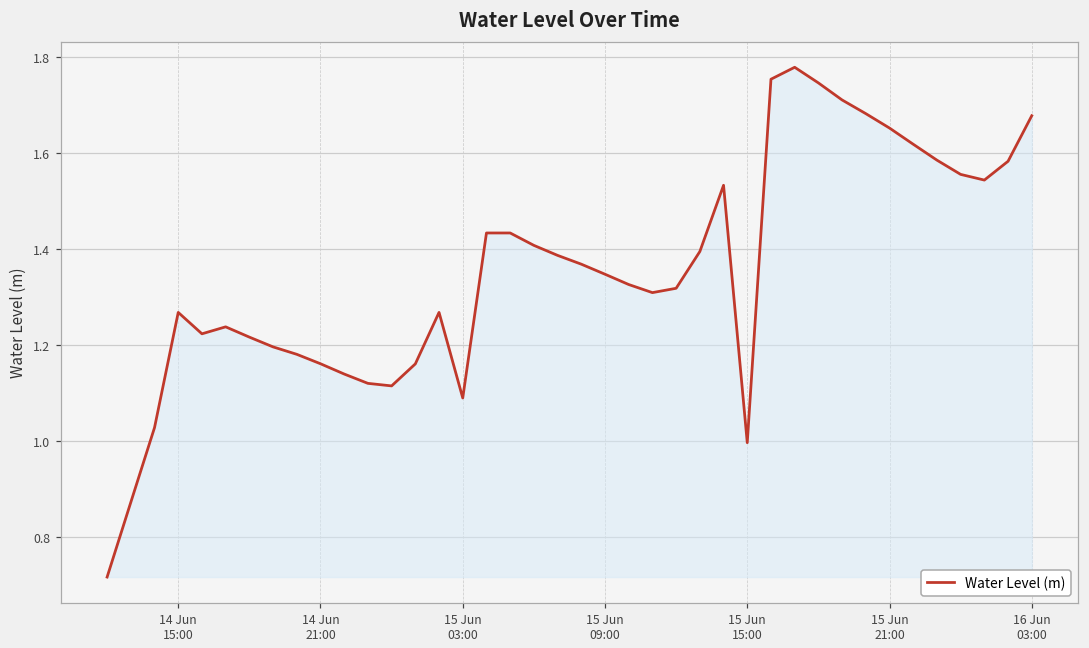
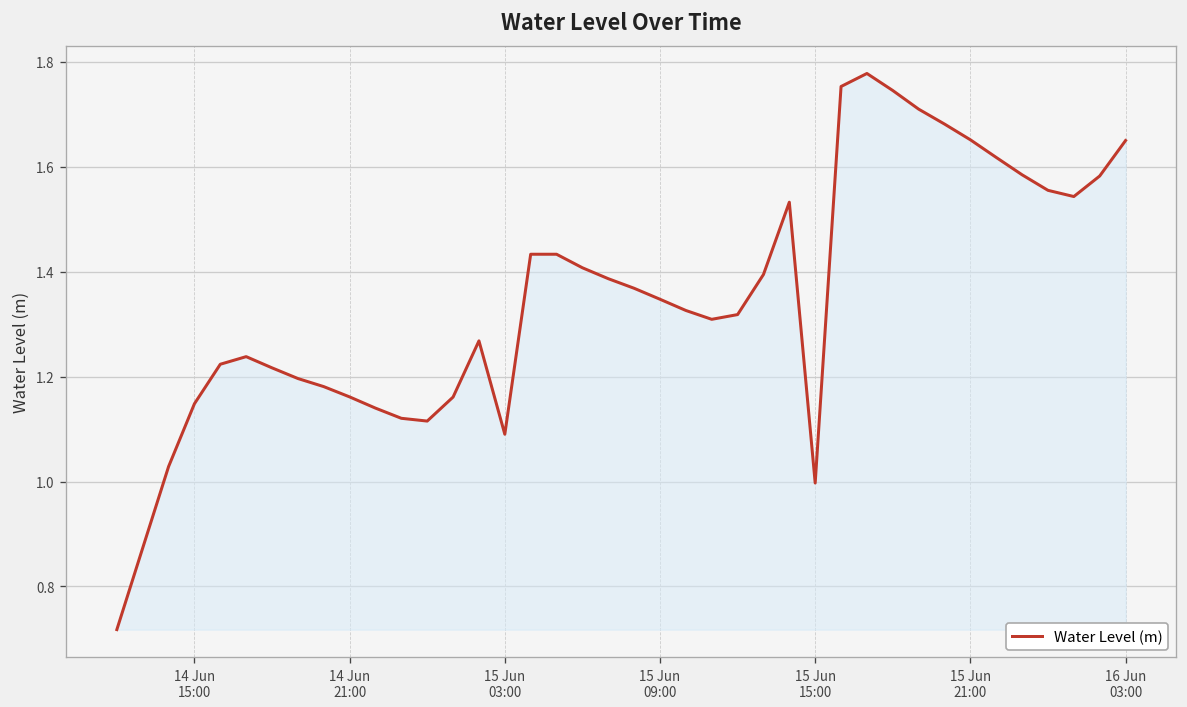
14 Jun 15:00: 1.27 -> 1.15
16 Jun 03:00: 1.68 -> 1.65
